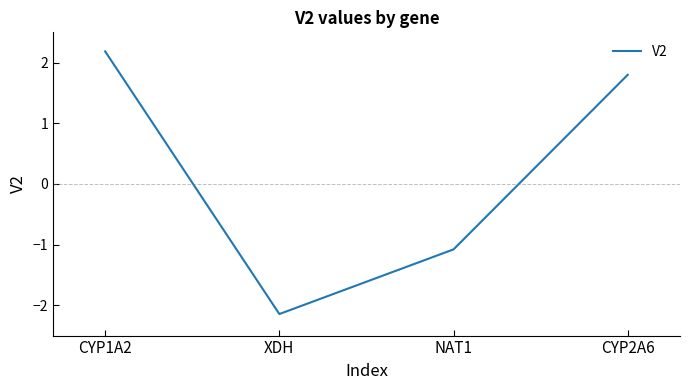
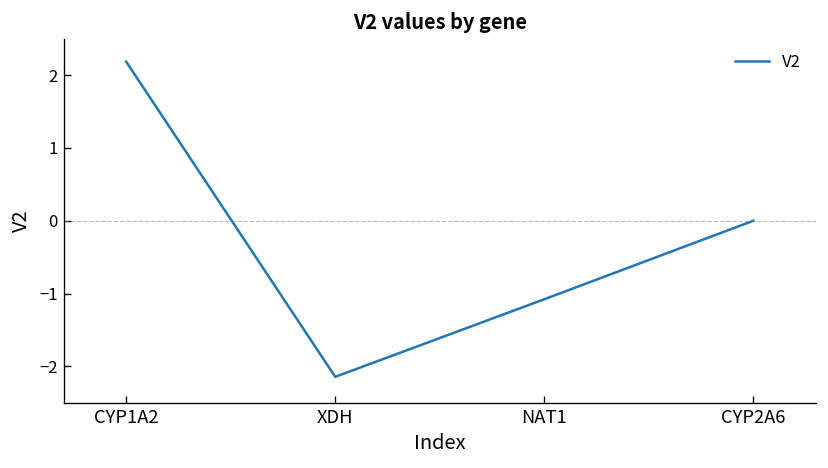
CYP2A6: 1.8 -> 0.0
